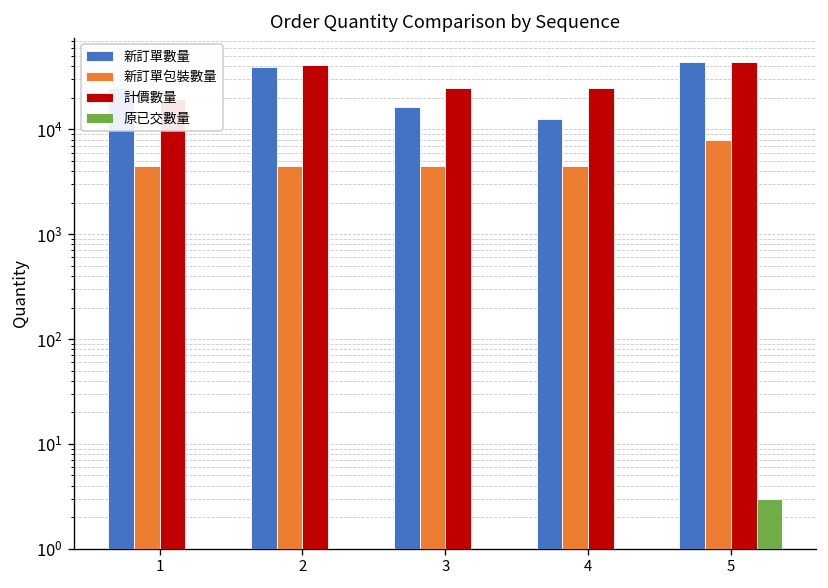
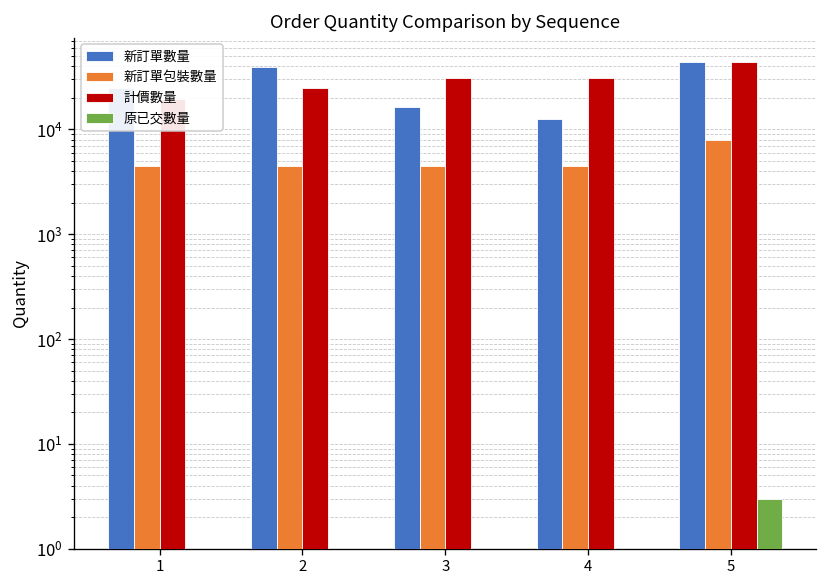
計價數量, 2: 40000 -> 25000
計價數量, 3: 25000 -> 31000
計價數量, 4: 25000 -> 31000
